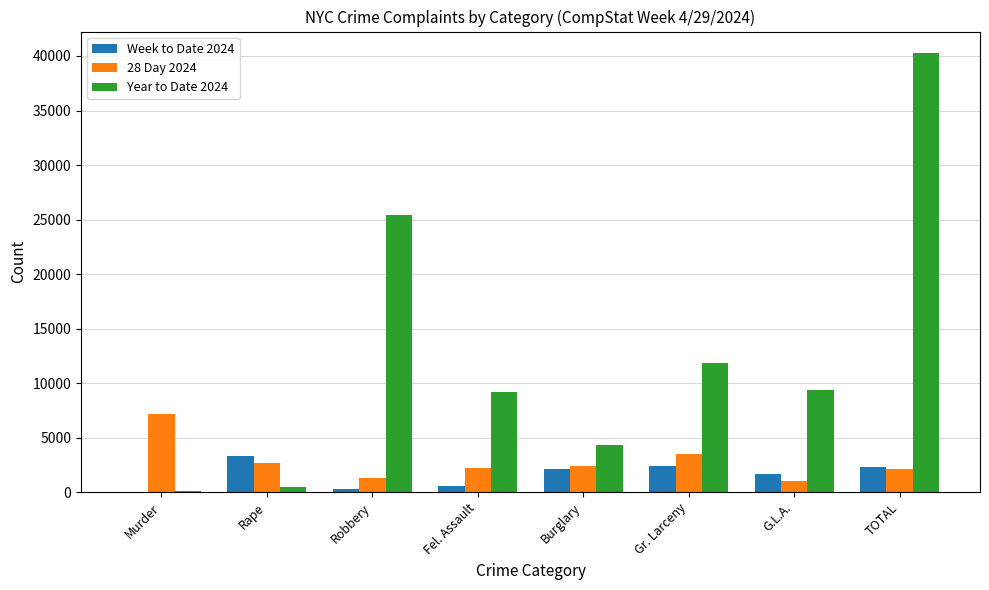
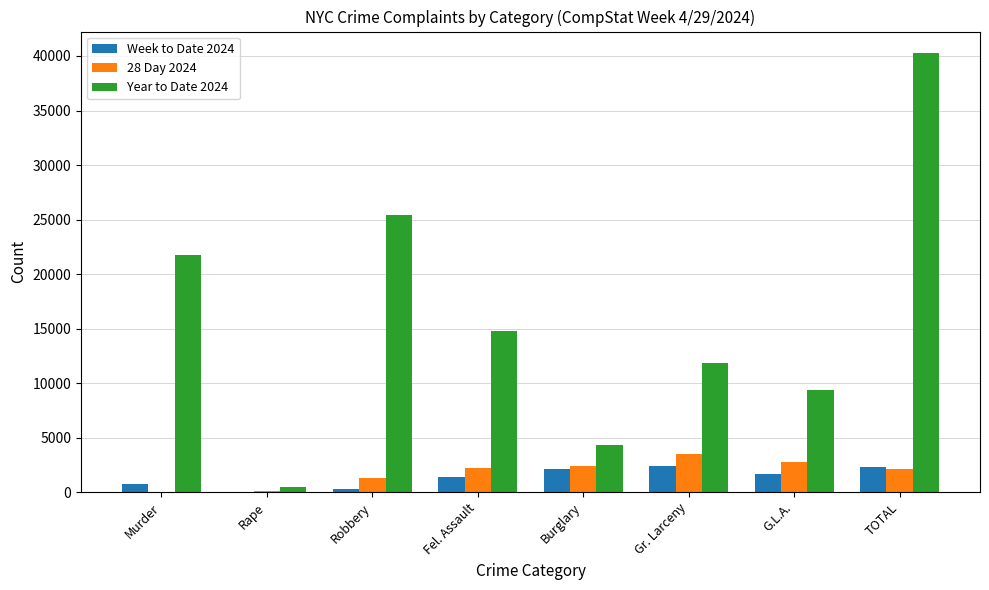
Week to Date 2024, Murder: 0 -> 800
28 Day 2024, Murder: 7200 -> 0
Year to Date 2024, Murder: 100 -> 21800
Week to Date 2024, Rape: 3300 -> 0
28 Day 2024, Rape: 2700 -> 100
Week to Date 2024, Fel. Assault: 600 -> 1400
Year to Date 2024, Fel. Assault: 9200 -> 14800
28 Day 2024, G.L.A.: 1100 -> 2700
